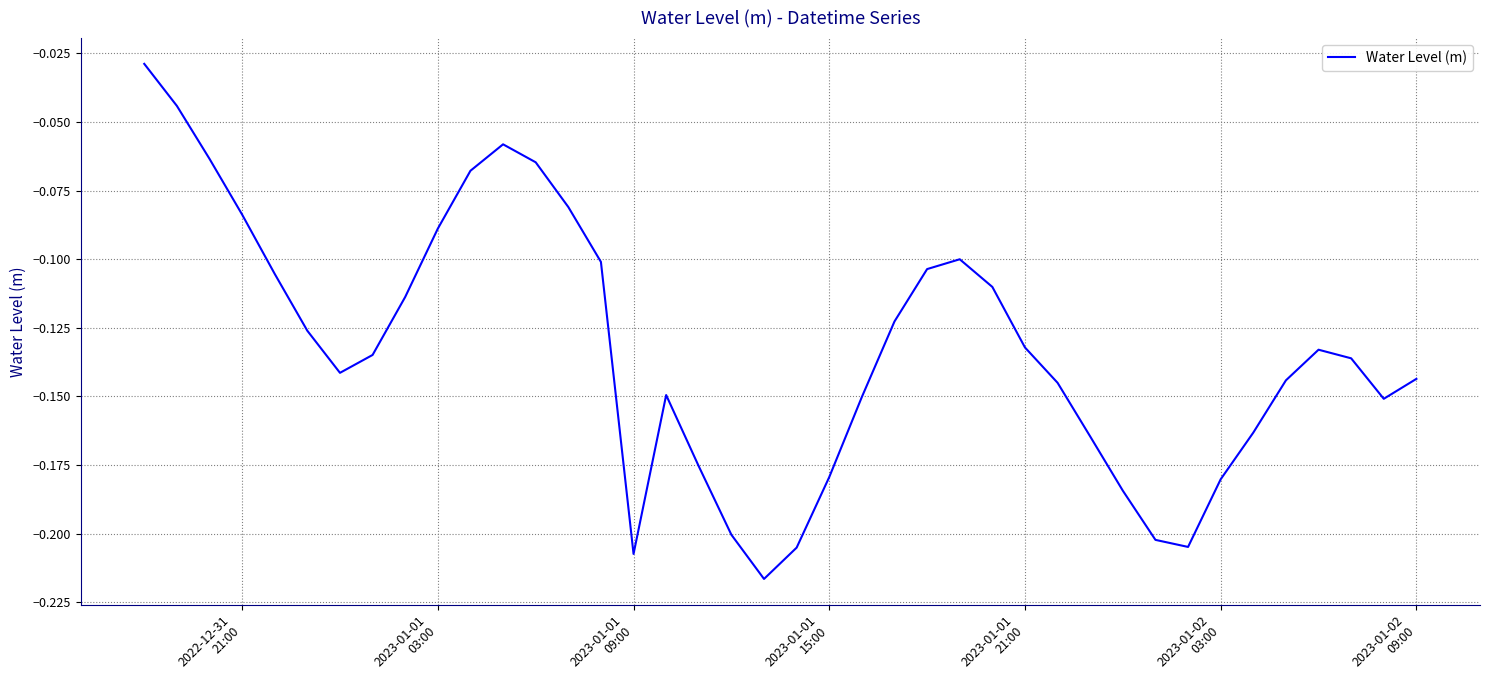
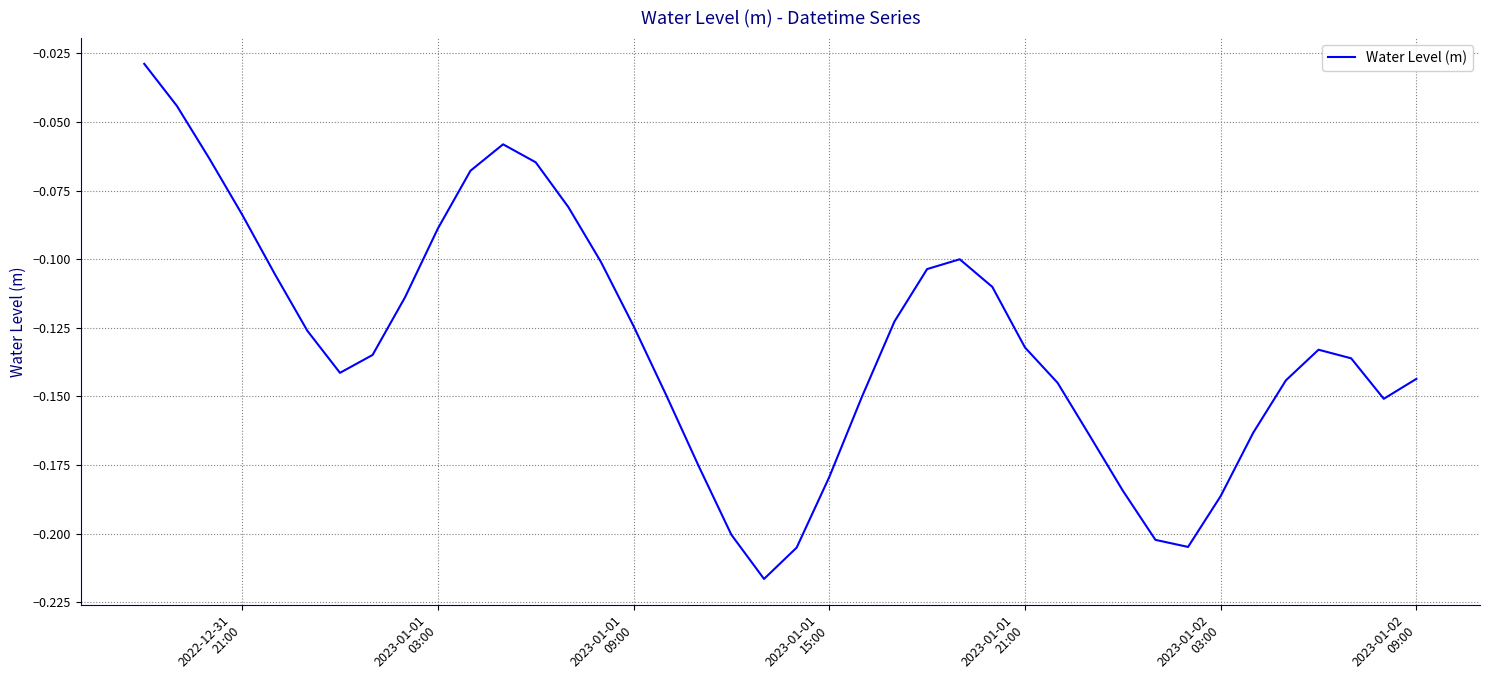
2023-01-01 09:00: -0.207 -> -0.124
2023-01-02 03:00: -0.180 -> -0.186
